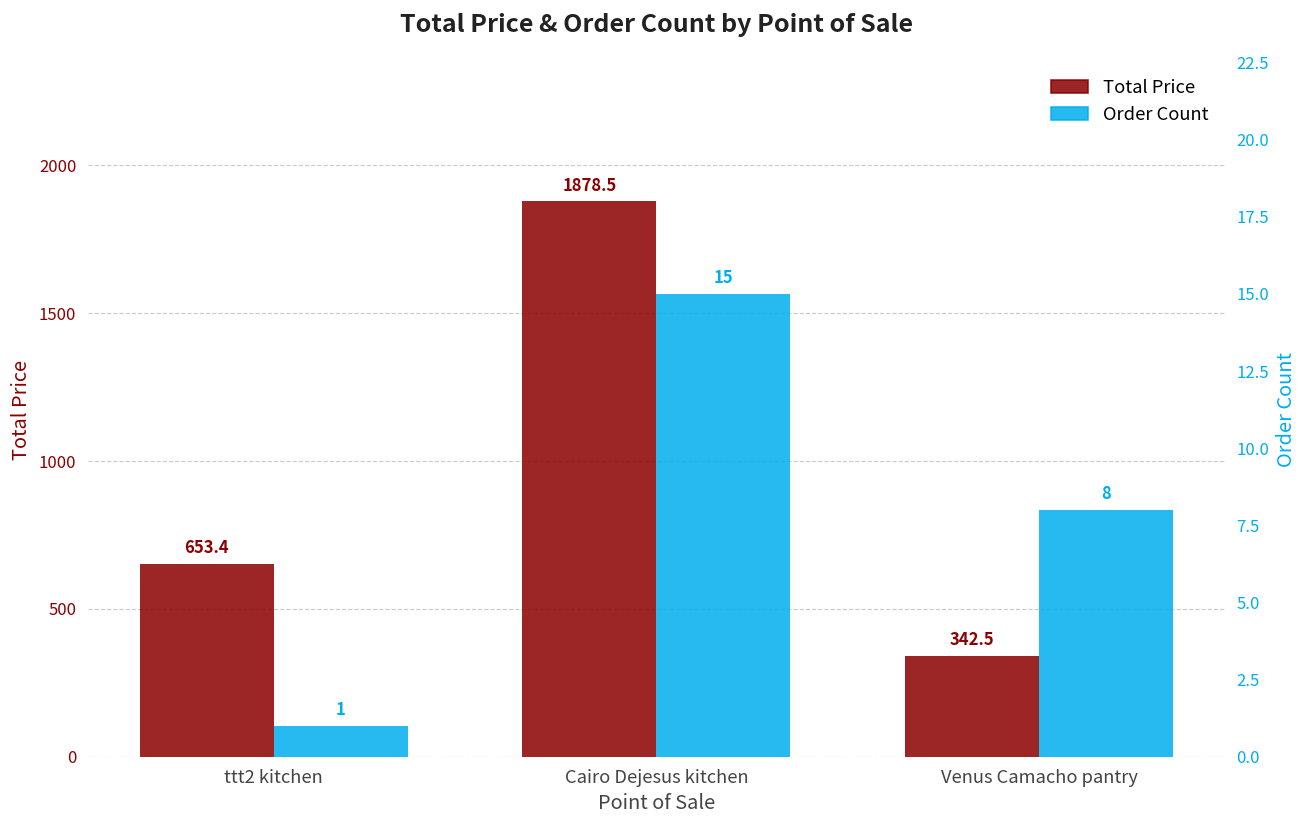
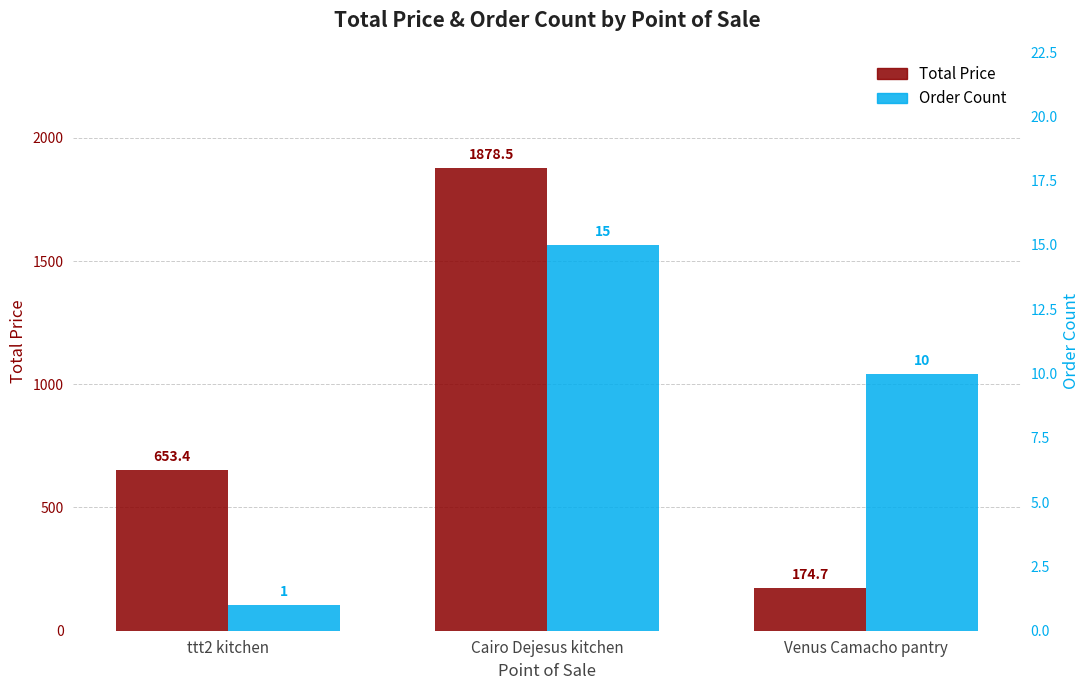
Total Price, Venus Camacho pantry: 342.5 -> 174.7
Order Count, Venus Camacho pantry: 8 -> 10
